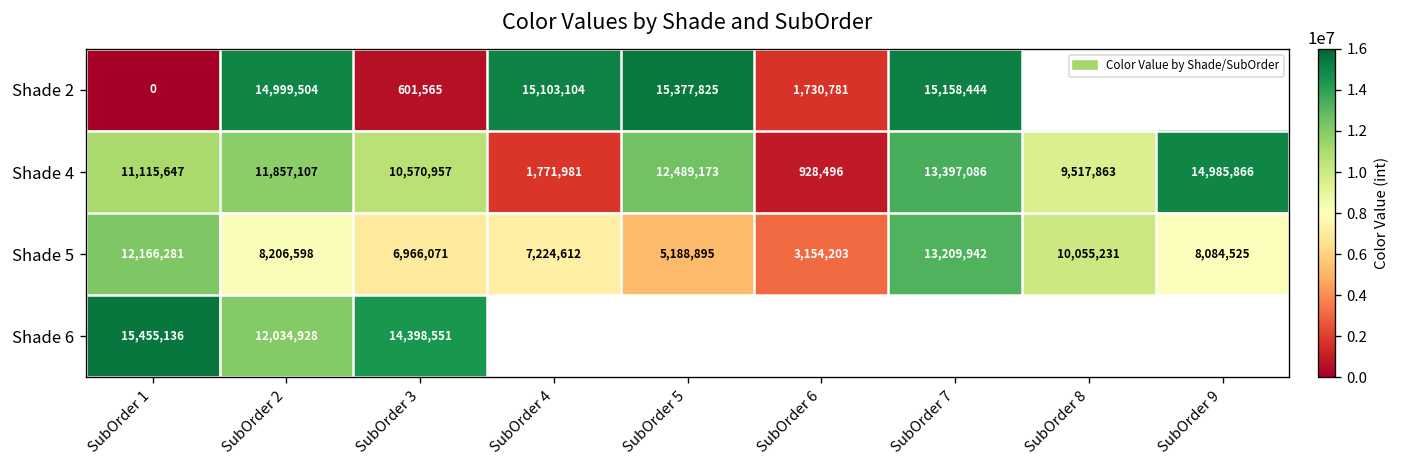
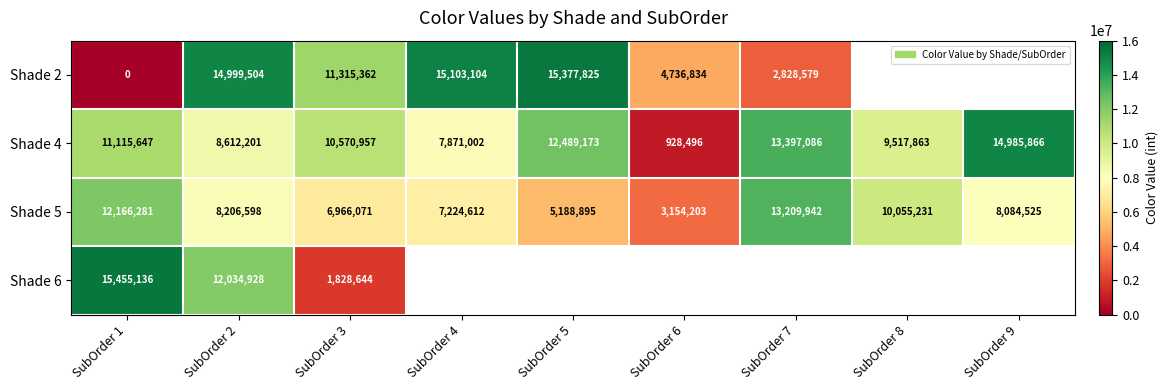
Shade 2, SubOrder 3: 601,565 -> 11,315,362
Shade 2, SubOrder 6: 1,730,781 -> 4,736,834
Shade 2, SubOrder 7: 15,158,444 -> 2,828,579
Shade 4, SubOrder 2: 11,857,107 -> 8,612,201
Shade 4, SubOrder 4: 1,771,981 -> 7,871,002
Shade 6, SubOrder 3: 14,398,551 -> 1,828,644
